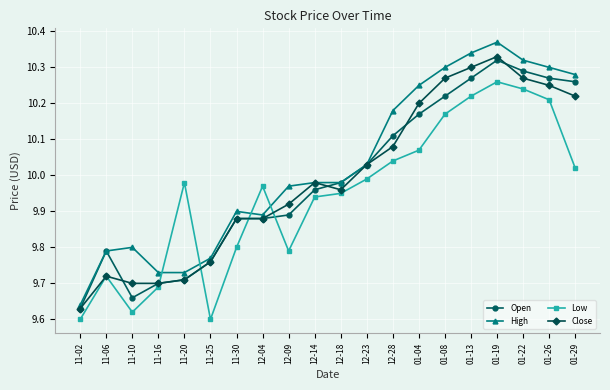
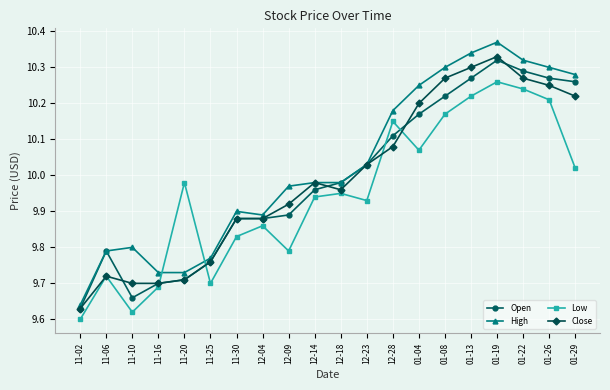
Low, 11-25: 9.6 -> 9.7
Low, 11-30: 9.80 -> 9.83
Low, 12-04: 9.97 -> 9.86
Low, 12-23: 9.99 -> 9.93
Low, 12-28: 10.04 -> 10.15
